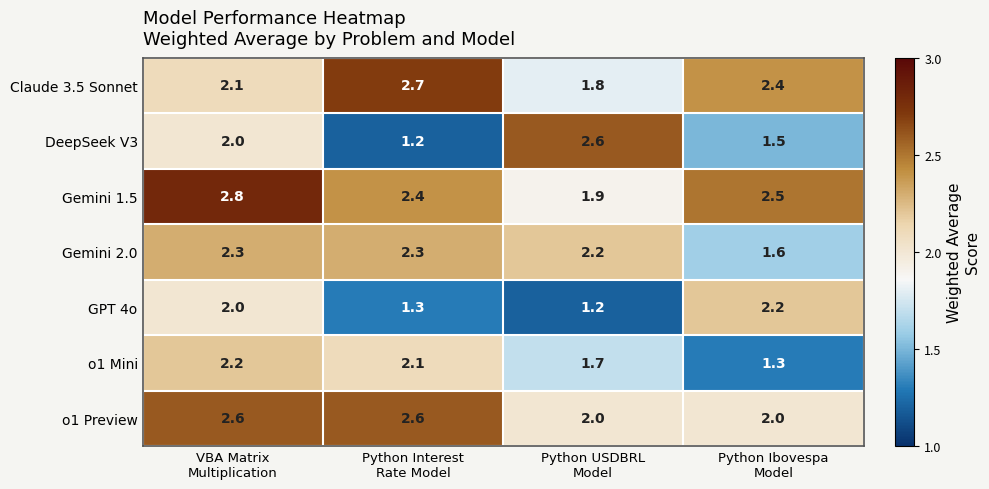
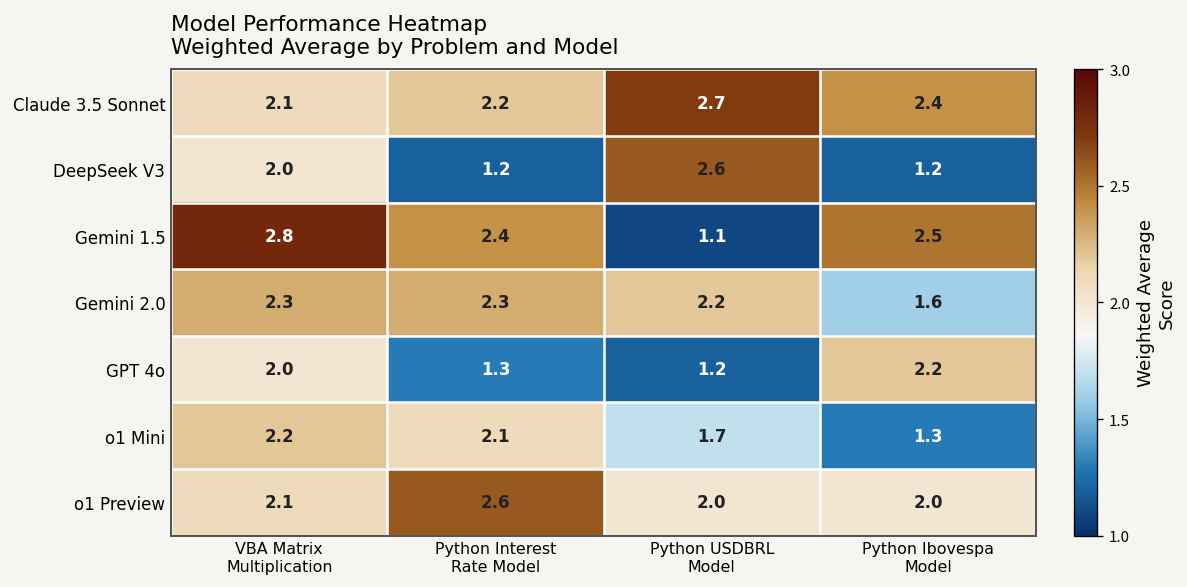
Claude 3.5 Sonnet, Python Interest Rate Model: 2.7 -> 2.2
Claude 3.5 Sonnet, Python USDBRL Model: 1.8 -> 2.7
DeepSeek V3, Python Ibovespa Model: 1.5 -> 1.2
Gemini 1.5, Python USDBRL Model: 1.9 -> 1.1
o1 Preview, VBA Matrix Multiplication: 2.6 -> 2.1
